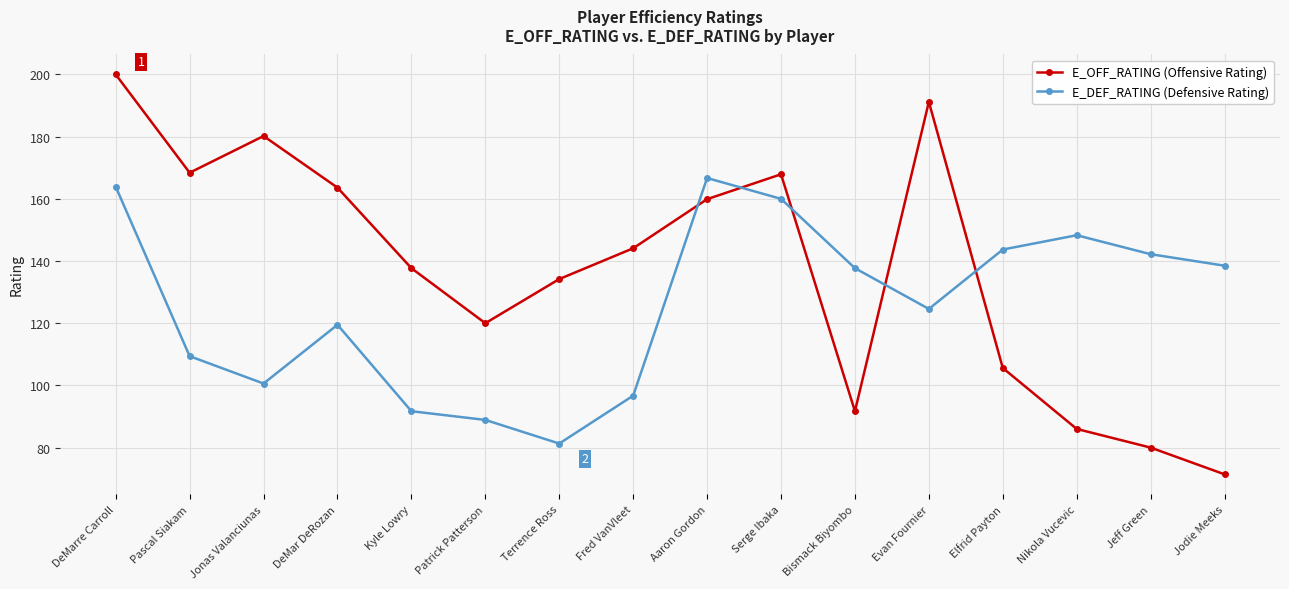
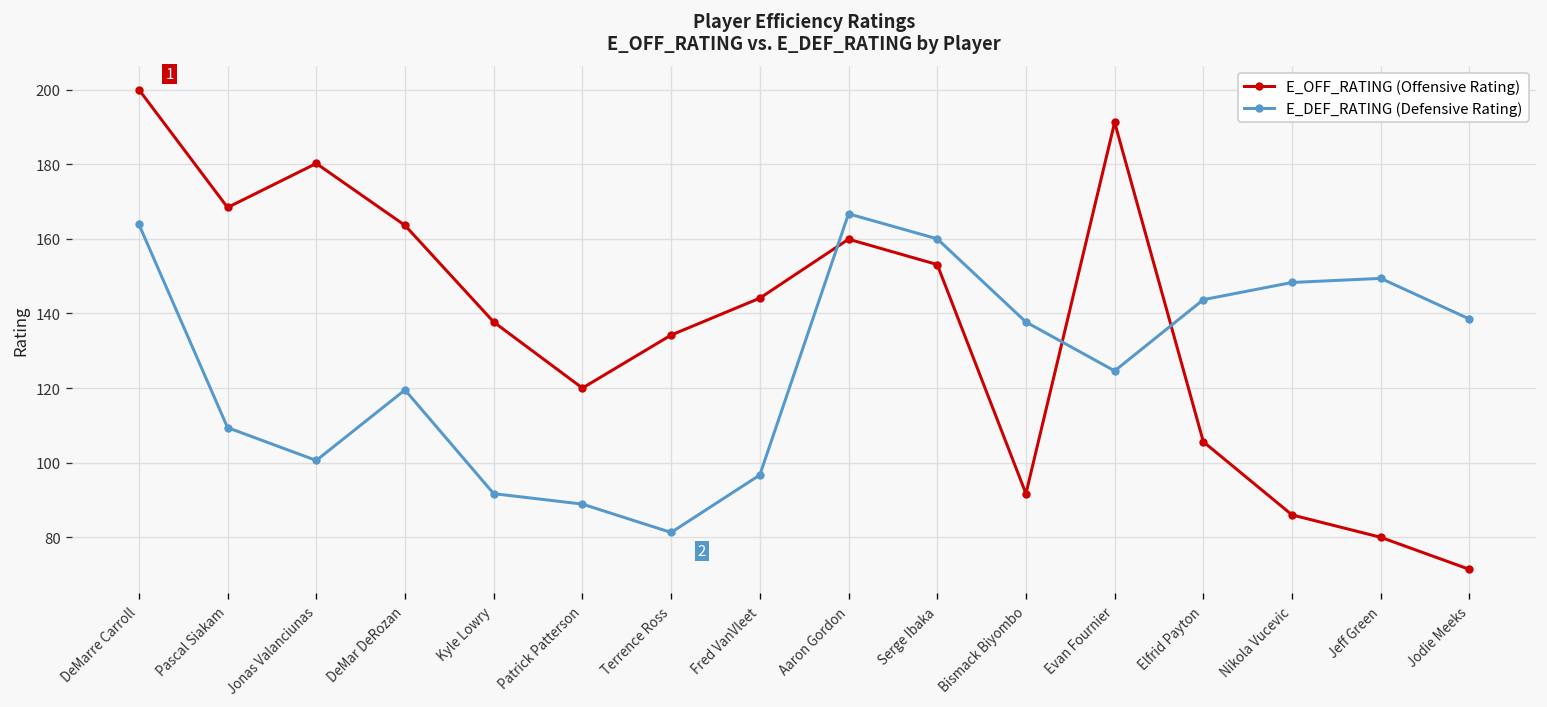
E_OFF_RATING (Offensive Rating), Serge Ibaka: 168 -> 153
E_DEF_RATING (Defensive Rating), Jeff Green: 142 -> 149
